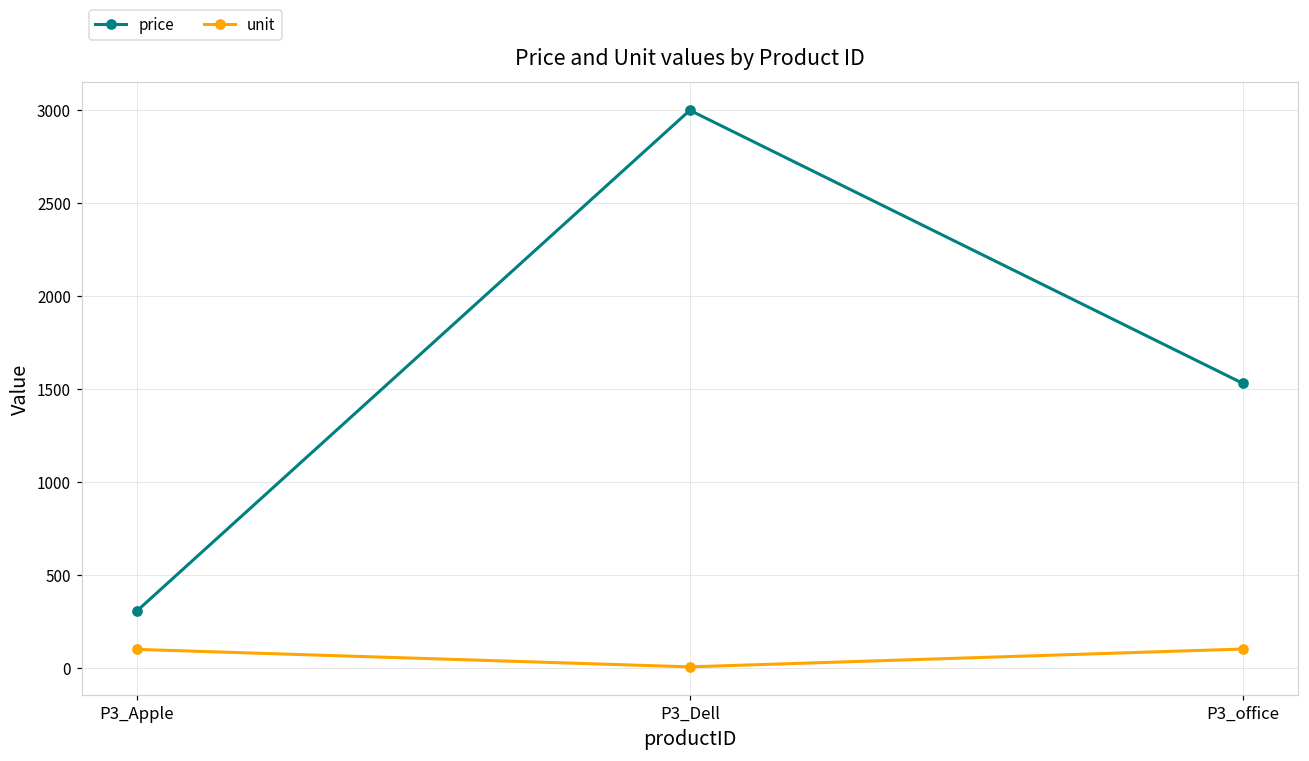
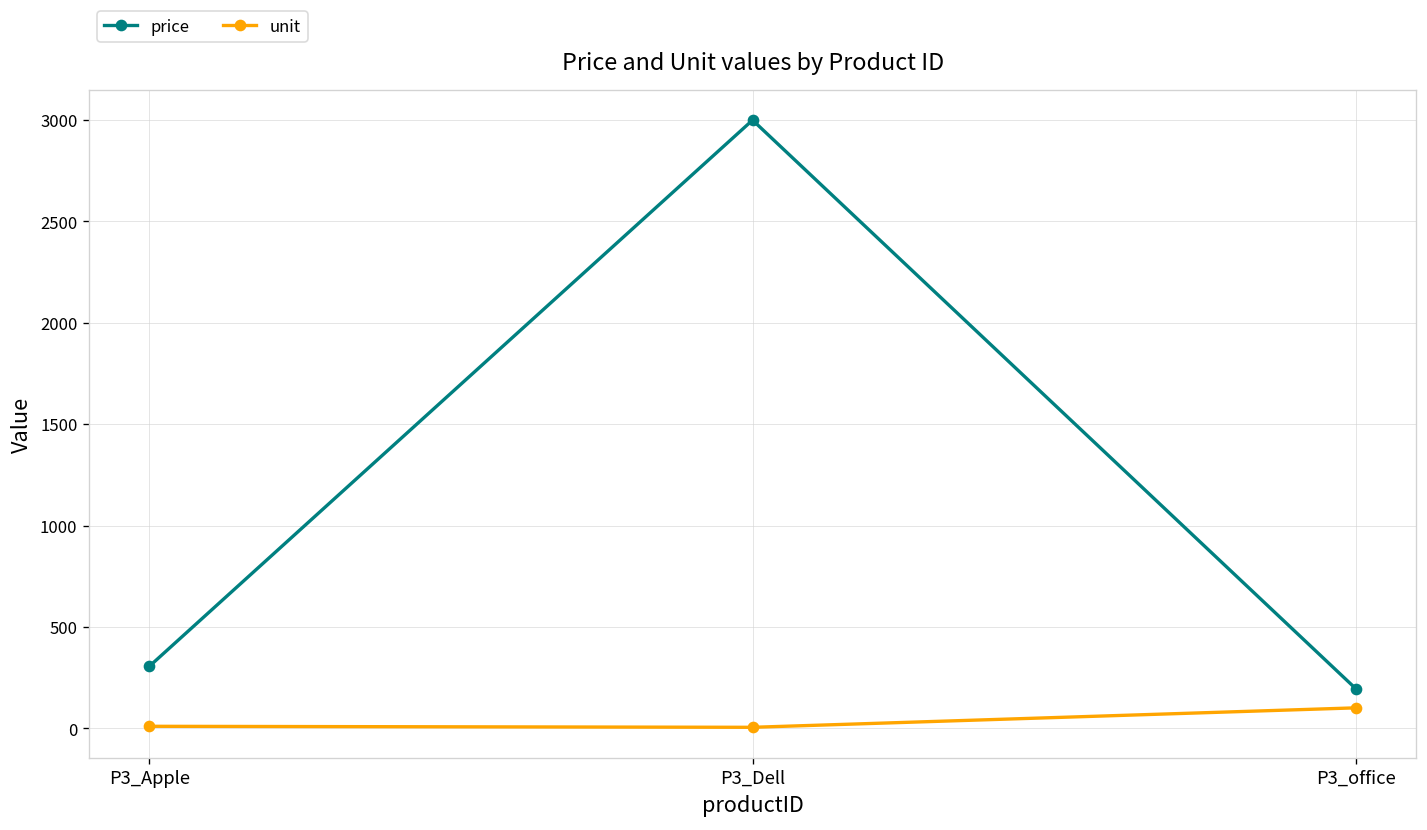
unit, P3_Apple: 100 -> 10
price, P3_office: 1530 -> 200
